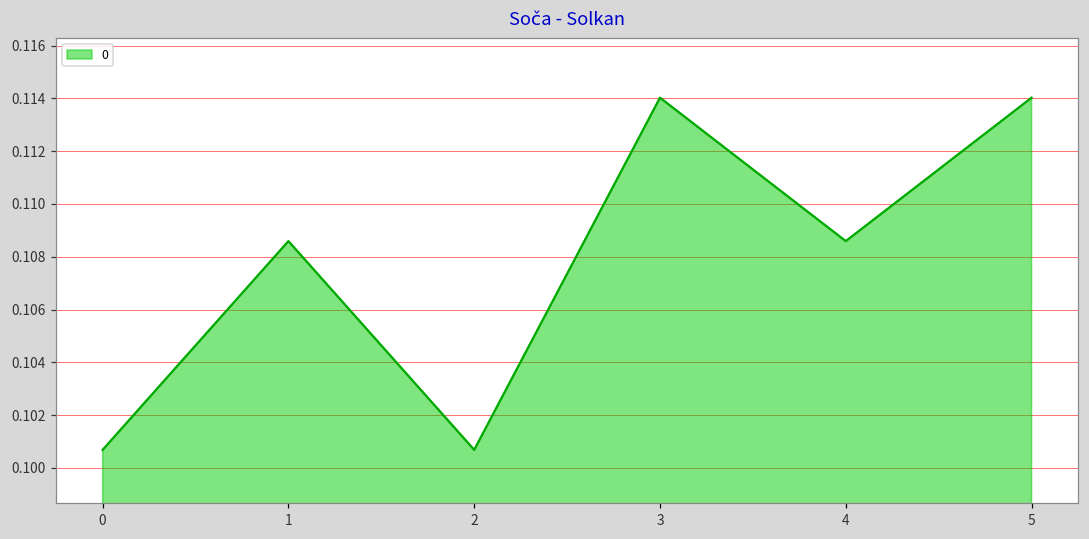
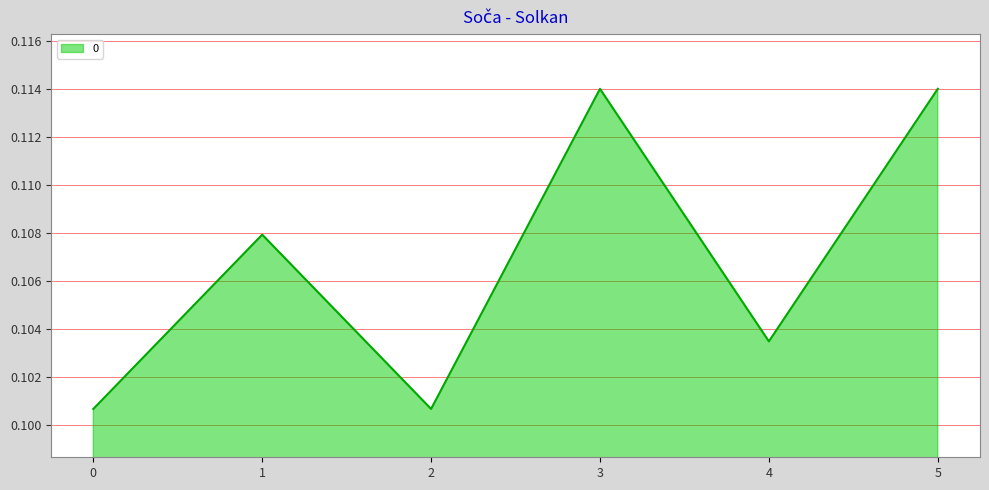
1: 0.1086 -> 0.1079
4: 0.1086 -> 0.1035
